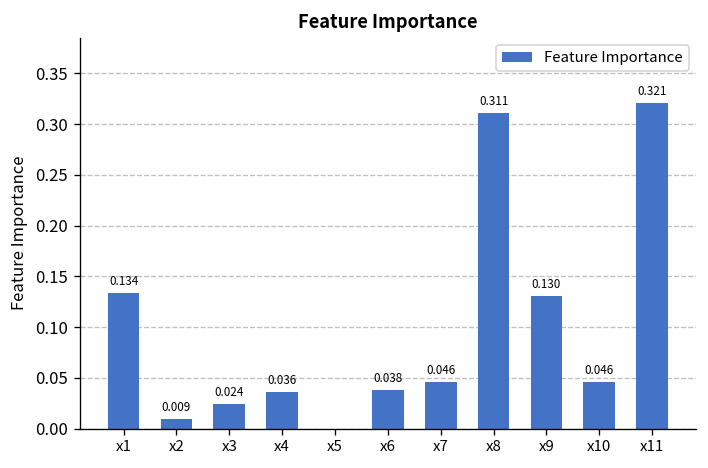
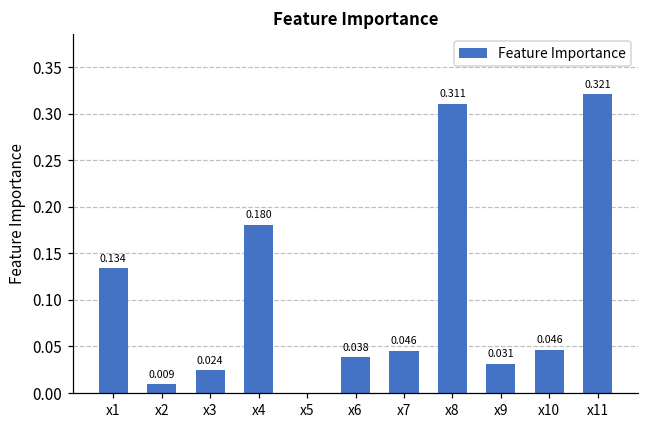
x4: 0.036 -> 0.180
x9: 0.130 -> 0.031
